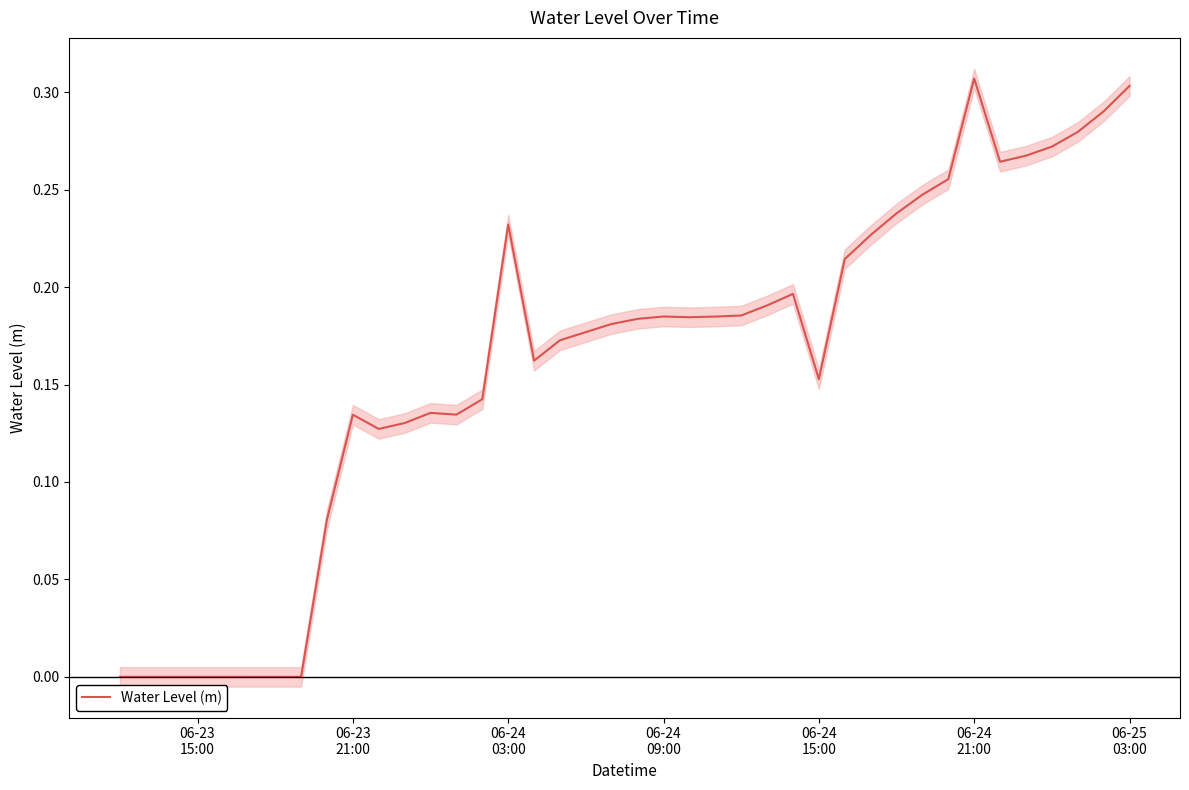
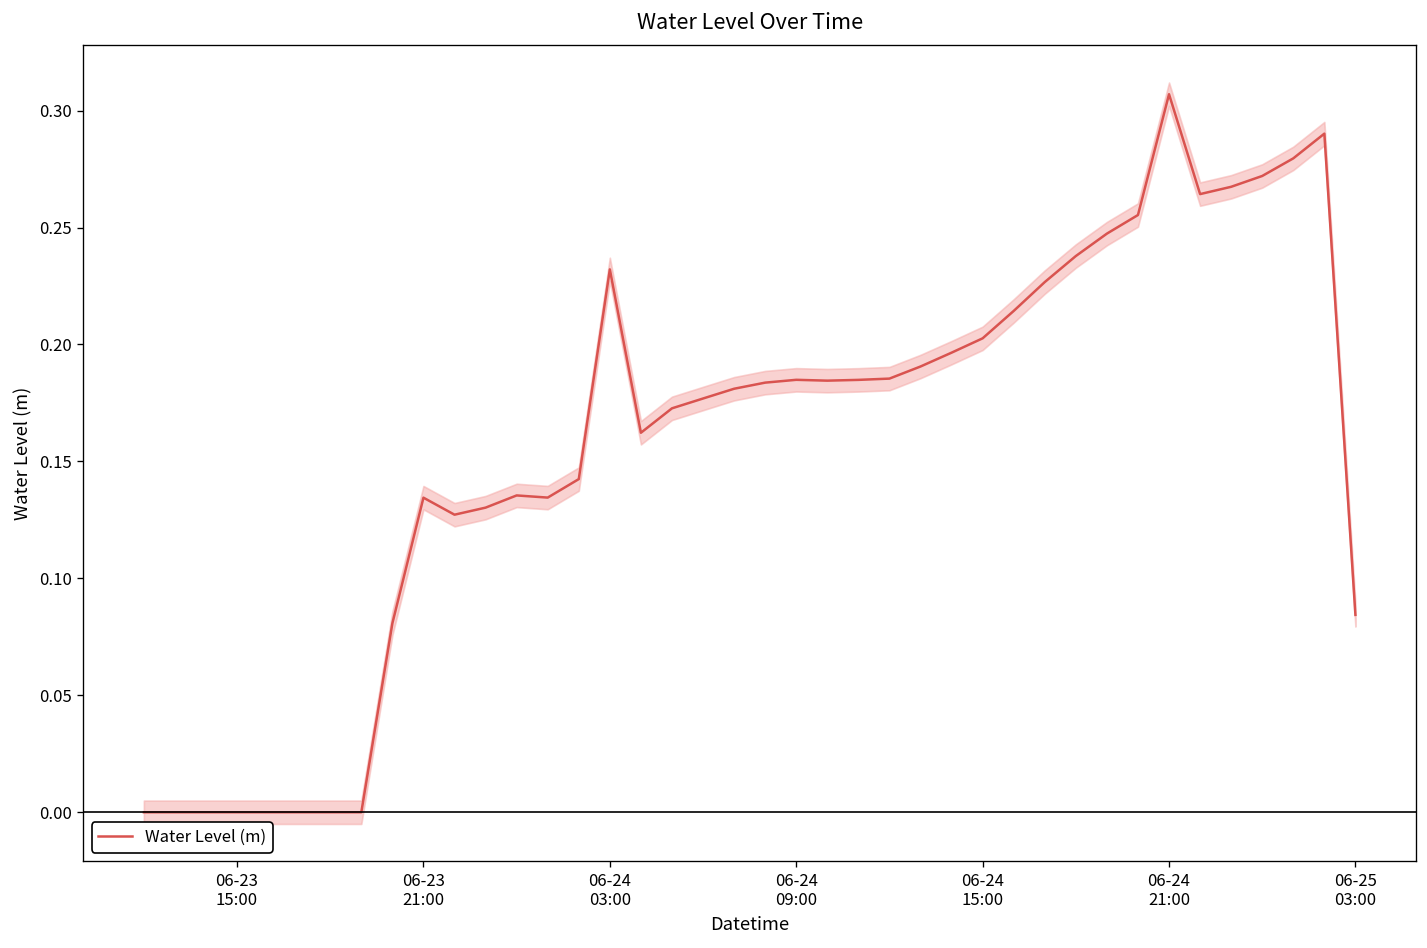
Water Level (m), 06-24 15:00: 0.153 -> 0.203
Water Level (m), 06-25 03:00: 0.303 -> 0.084
